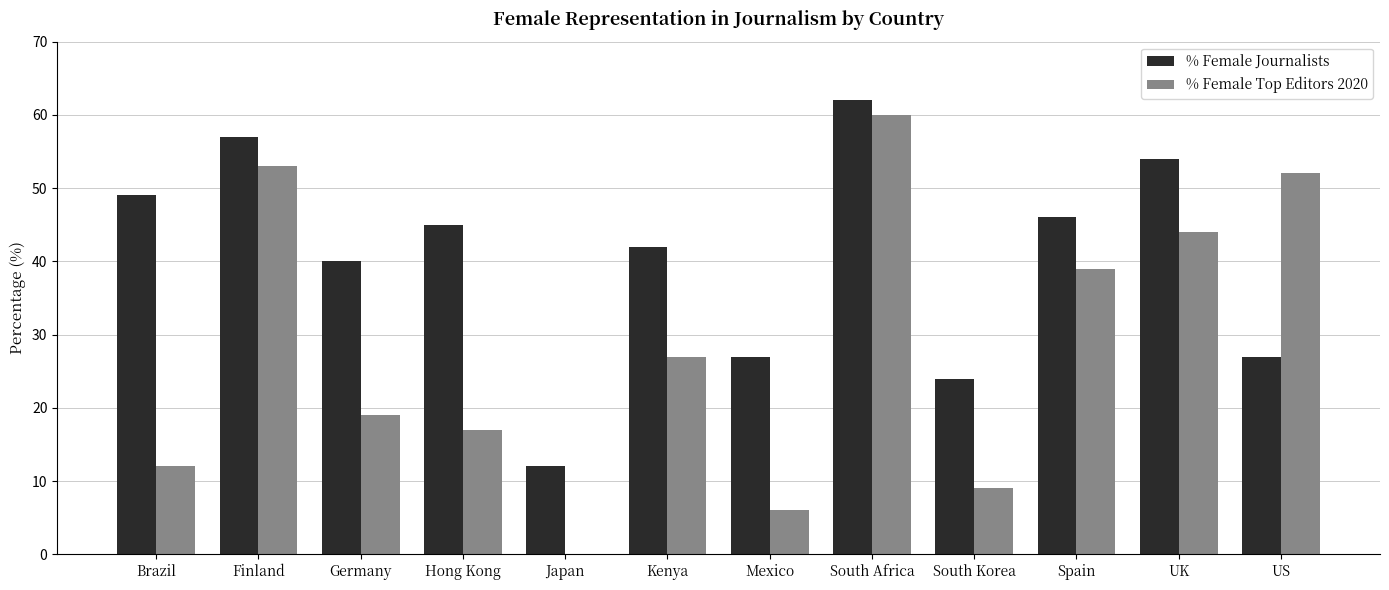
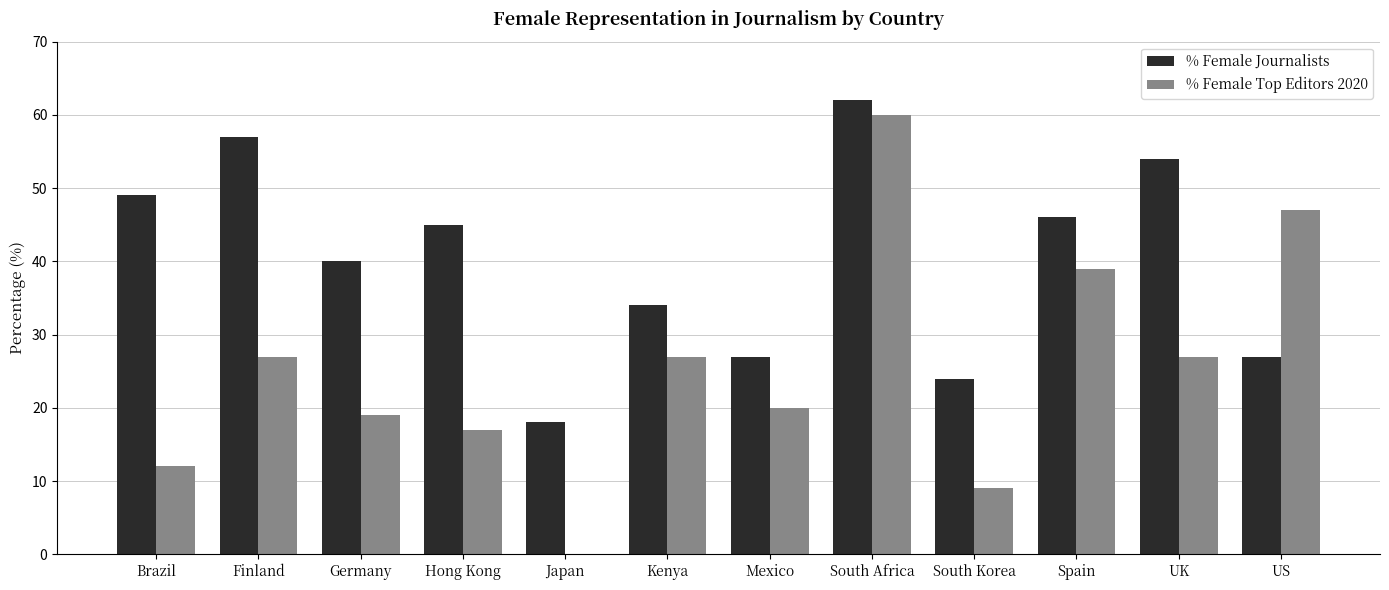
% Female Top Editors 2020, Finland: 53 -> 27
% Female Journalists, Japan: 12 -> 18
% Female Journalists, Kenya: 42 -> 34
% Female Top Editors 2020, Mexico: 6 -> 20
% Female Top Editors 2020, UK: 44 -> 27
% Female Top Editors 2020, US: 52 -> 47
